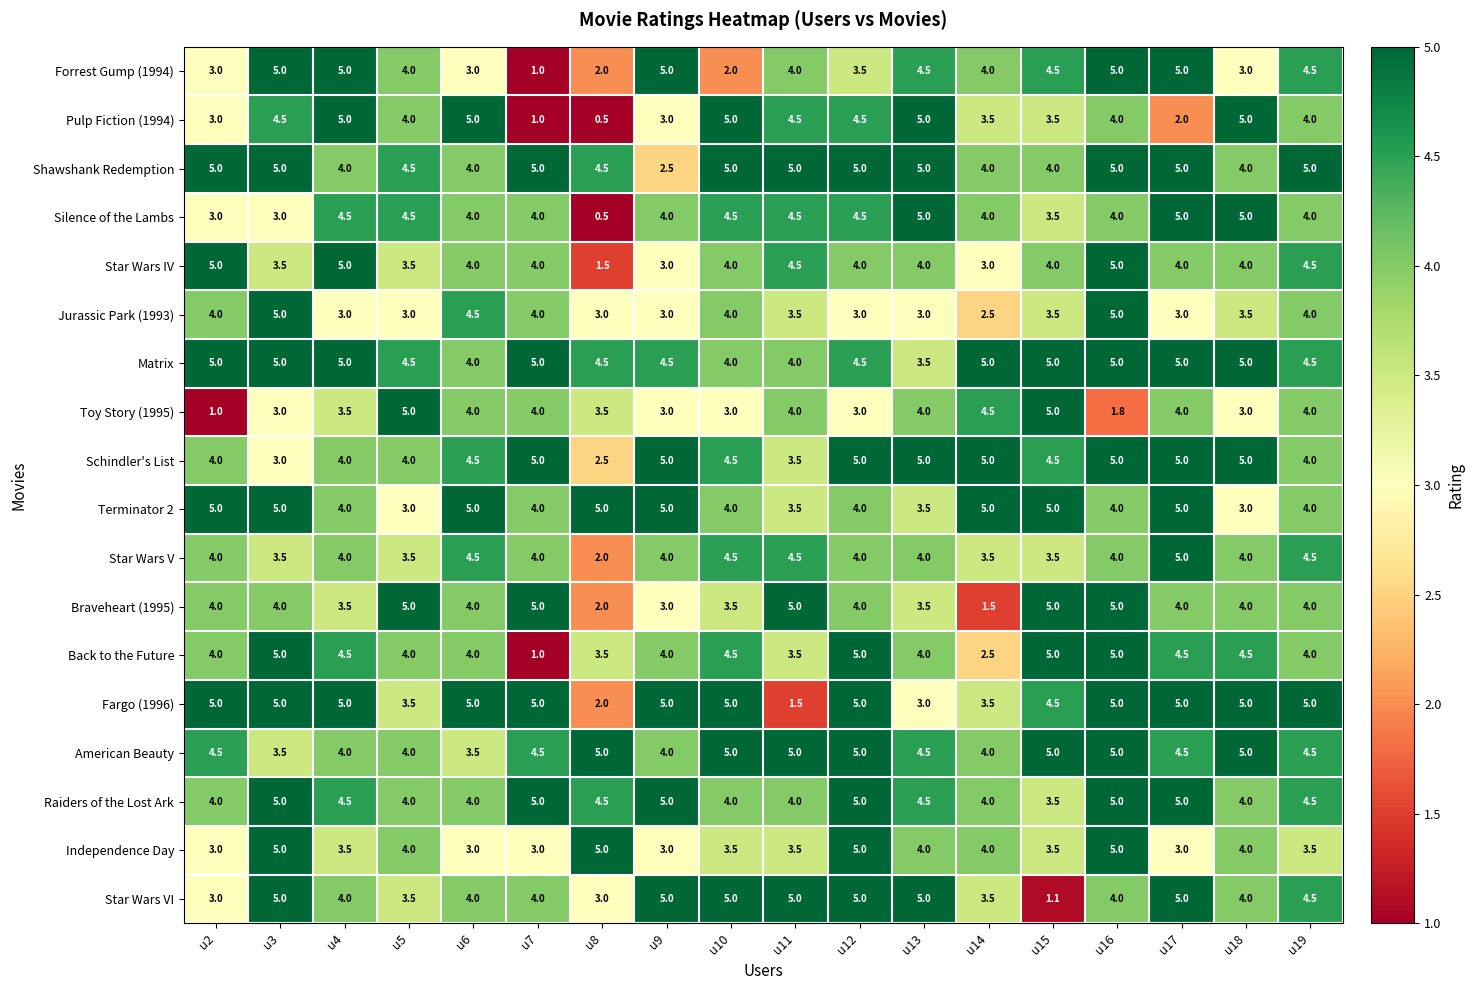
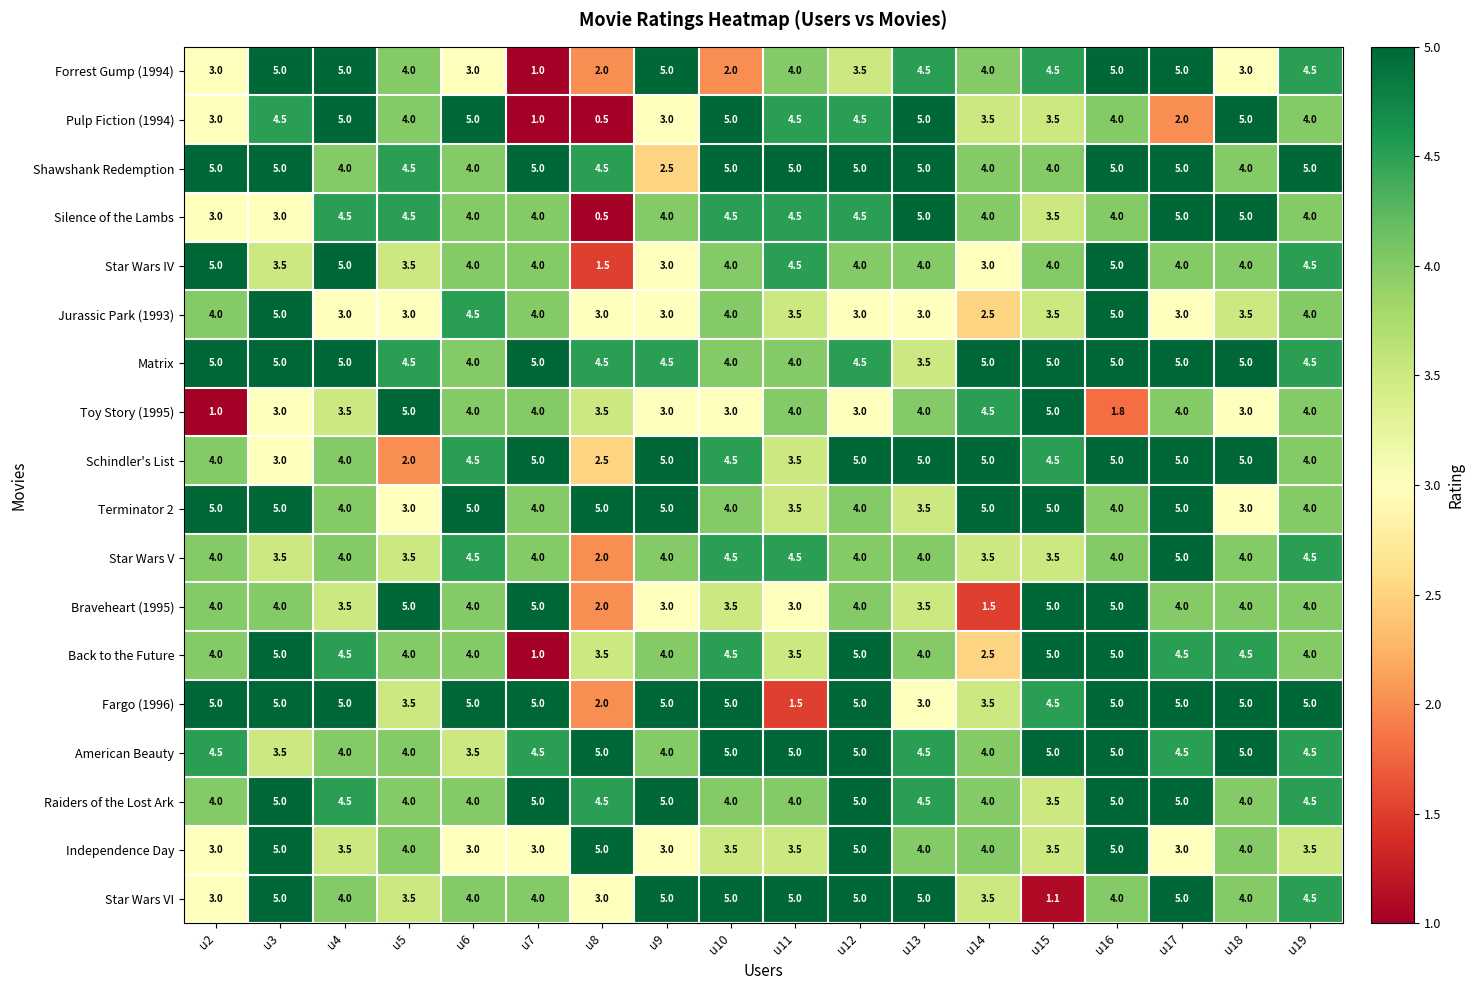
Schindler's List, u5: 4.0 -> 2.0
Braveheart (1995), u11: 5.0 -> 3.0
